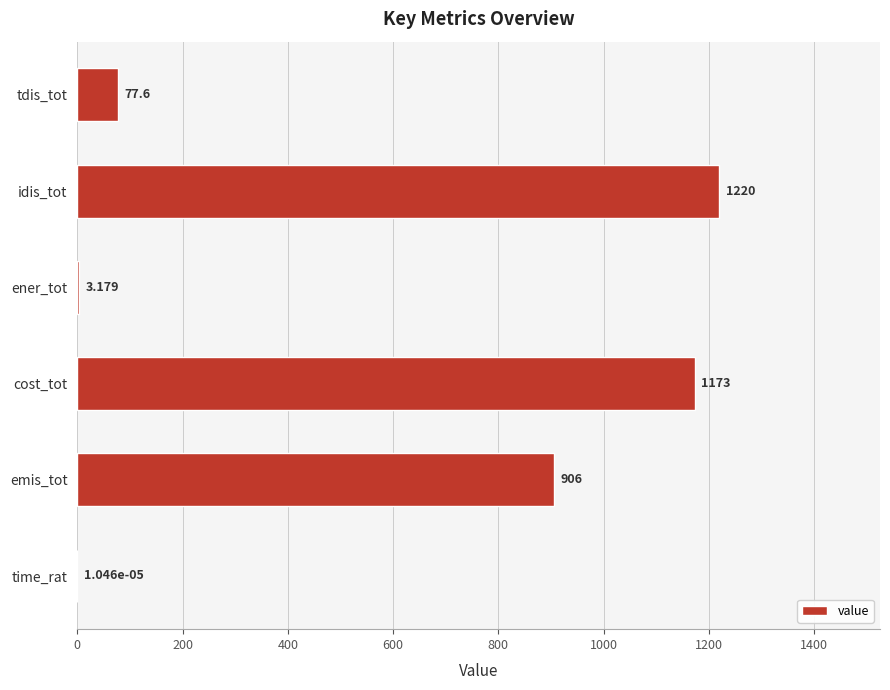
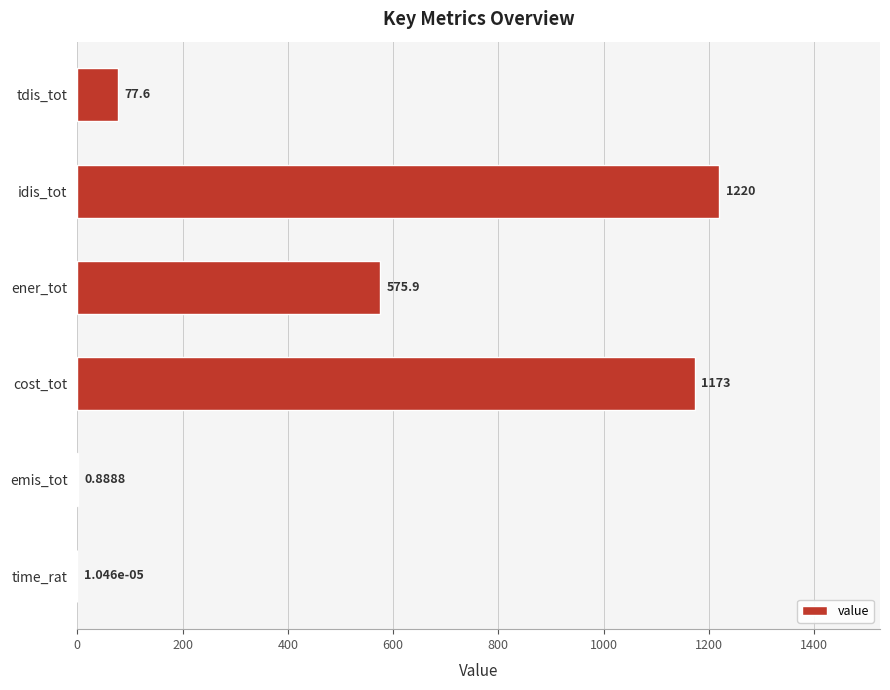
ener_tot: 3.179 -> 575.9
emis_tot: 906 -> 0.8888
